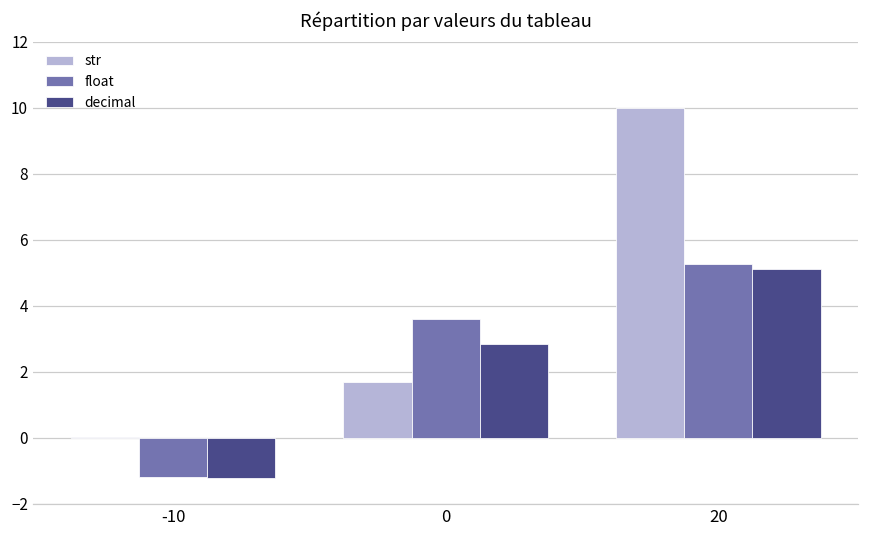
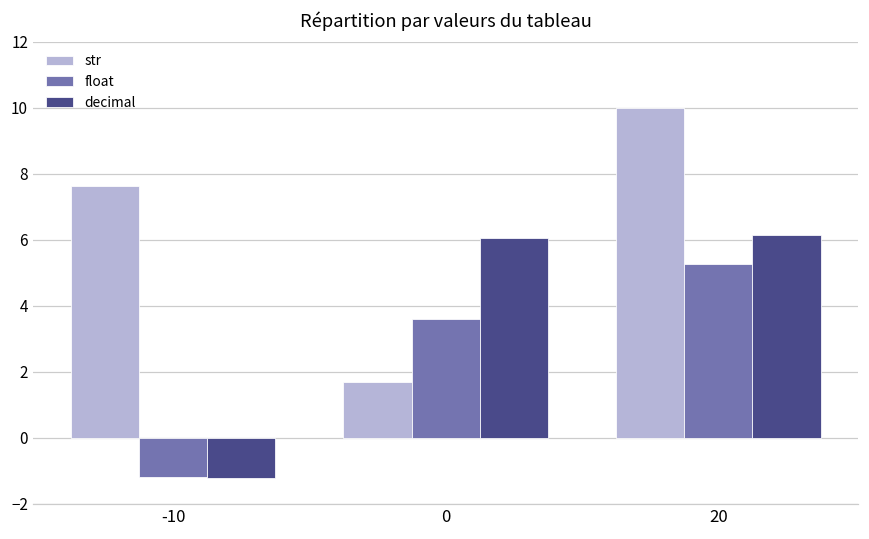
str, -10: 0.0 -> 7.6
decimal, 0: 2.9 -> 6.1
decimal, 20: 5.1 -> 6.1
